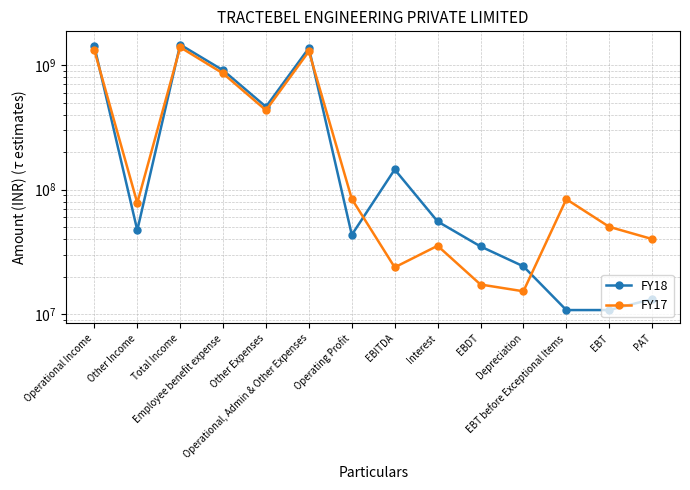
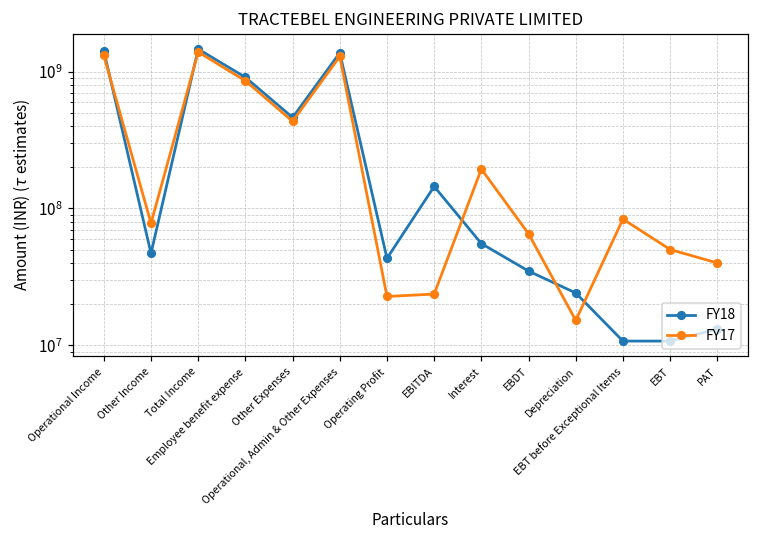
FY17, Operating Profit: 80000000 -> 23000000
FY17, Interest: 35000000 -> 190000000
FY17, EBDT: 17000000 -> 70000000
